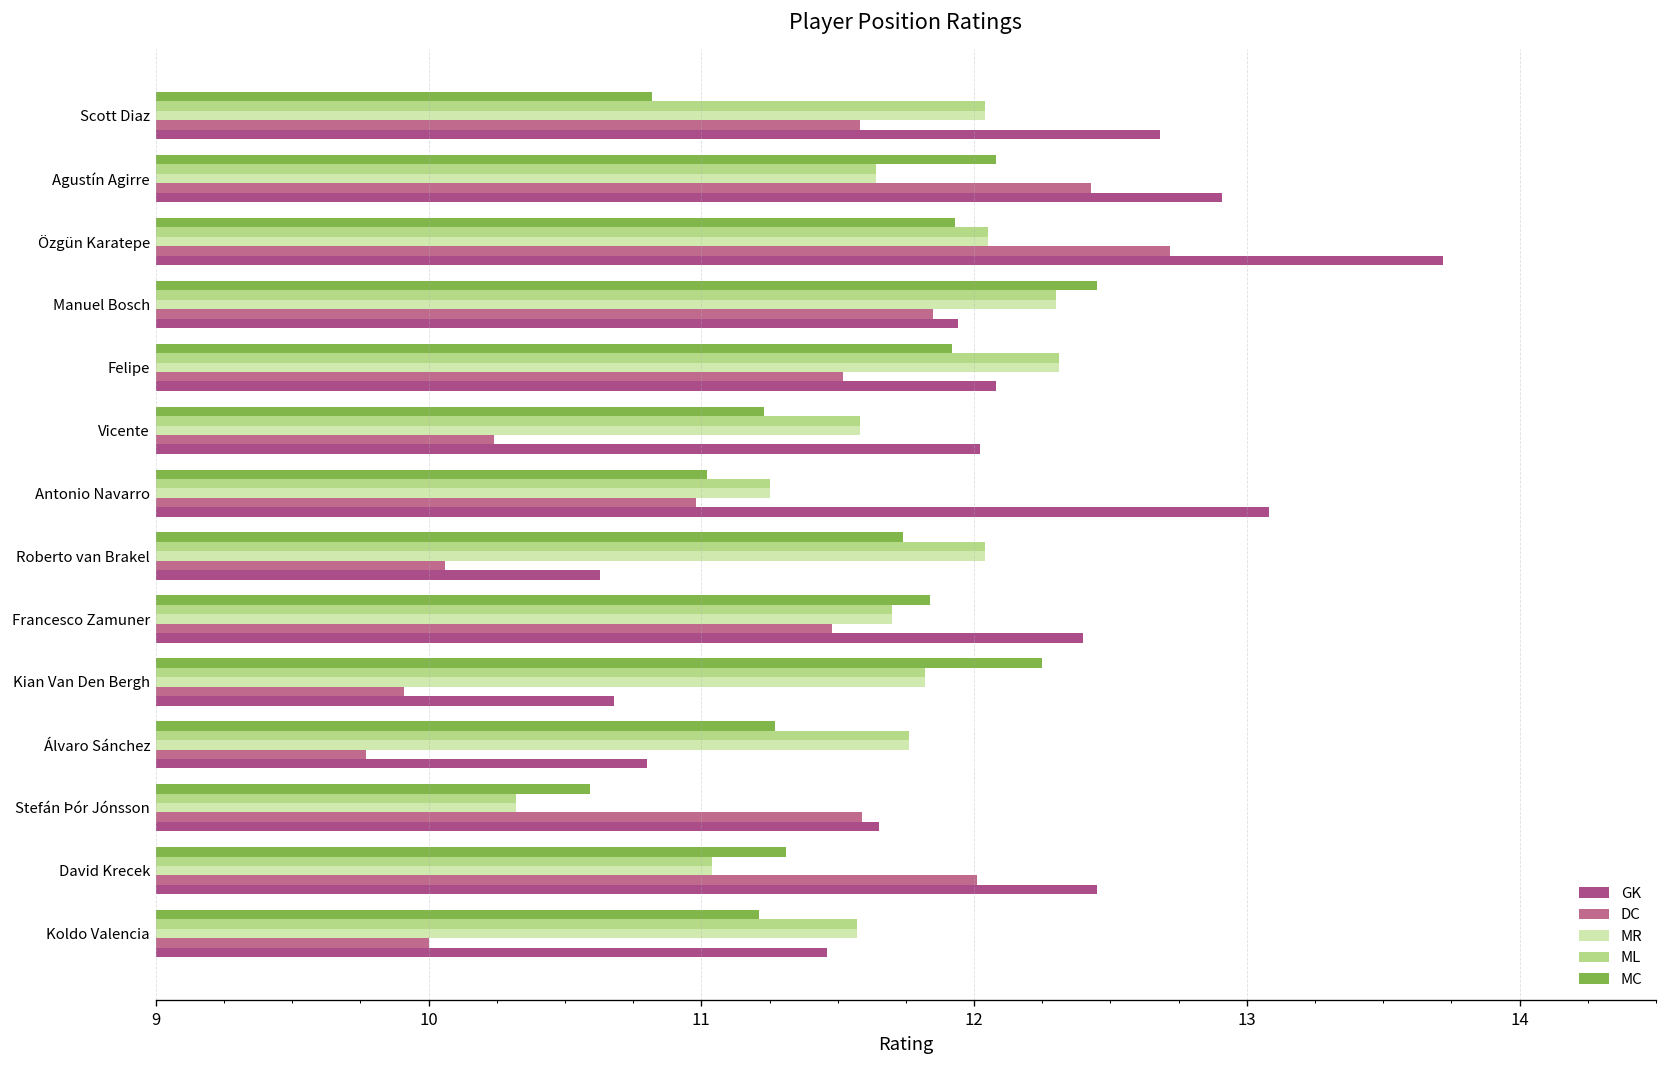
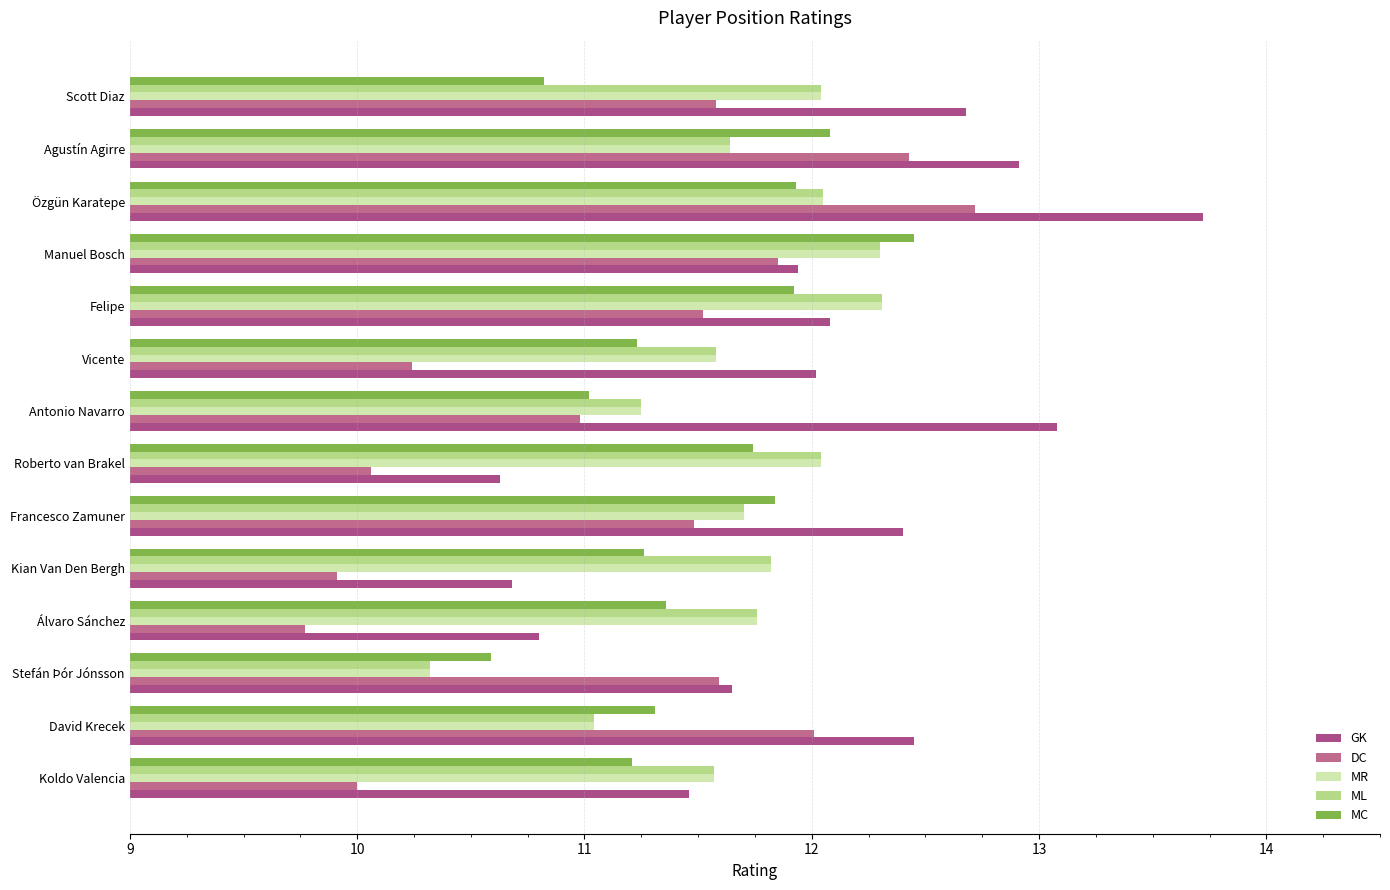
MC, Kian Van Den Bergh: 12.25 -> 11.26
MC, Álvaro Sánchez: 11.27 -> 11.36
